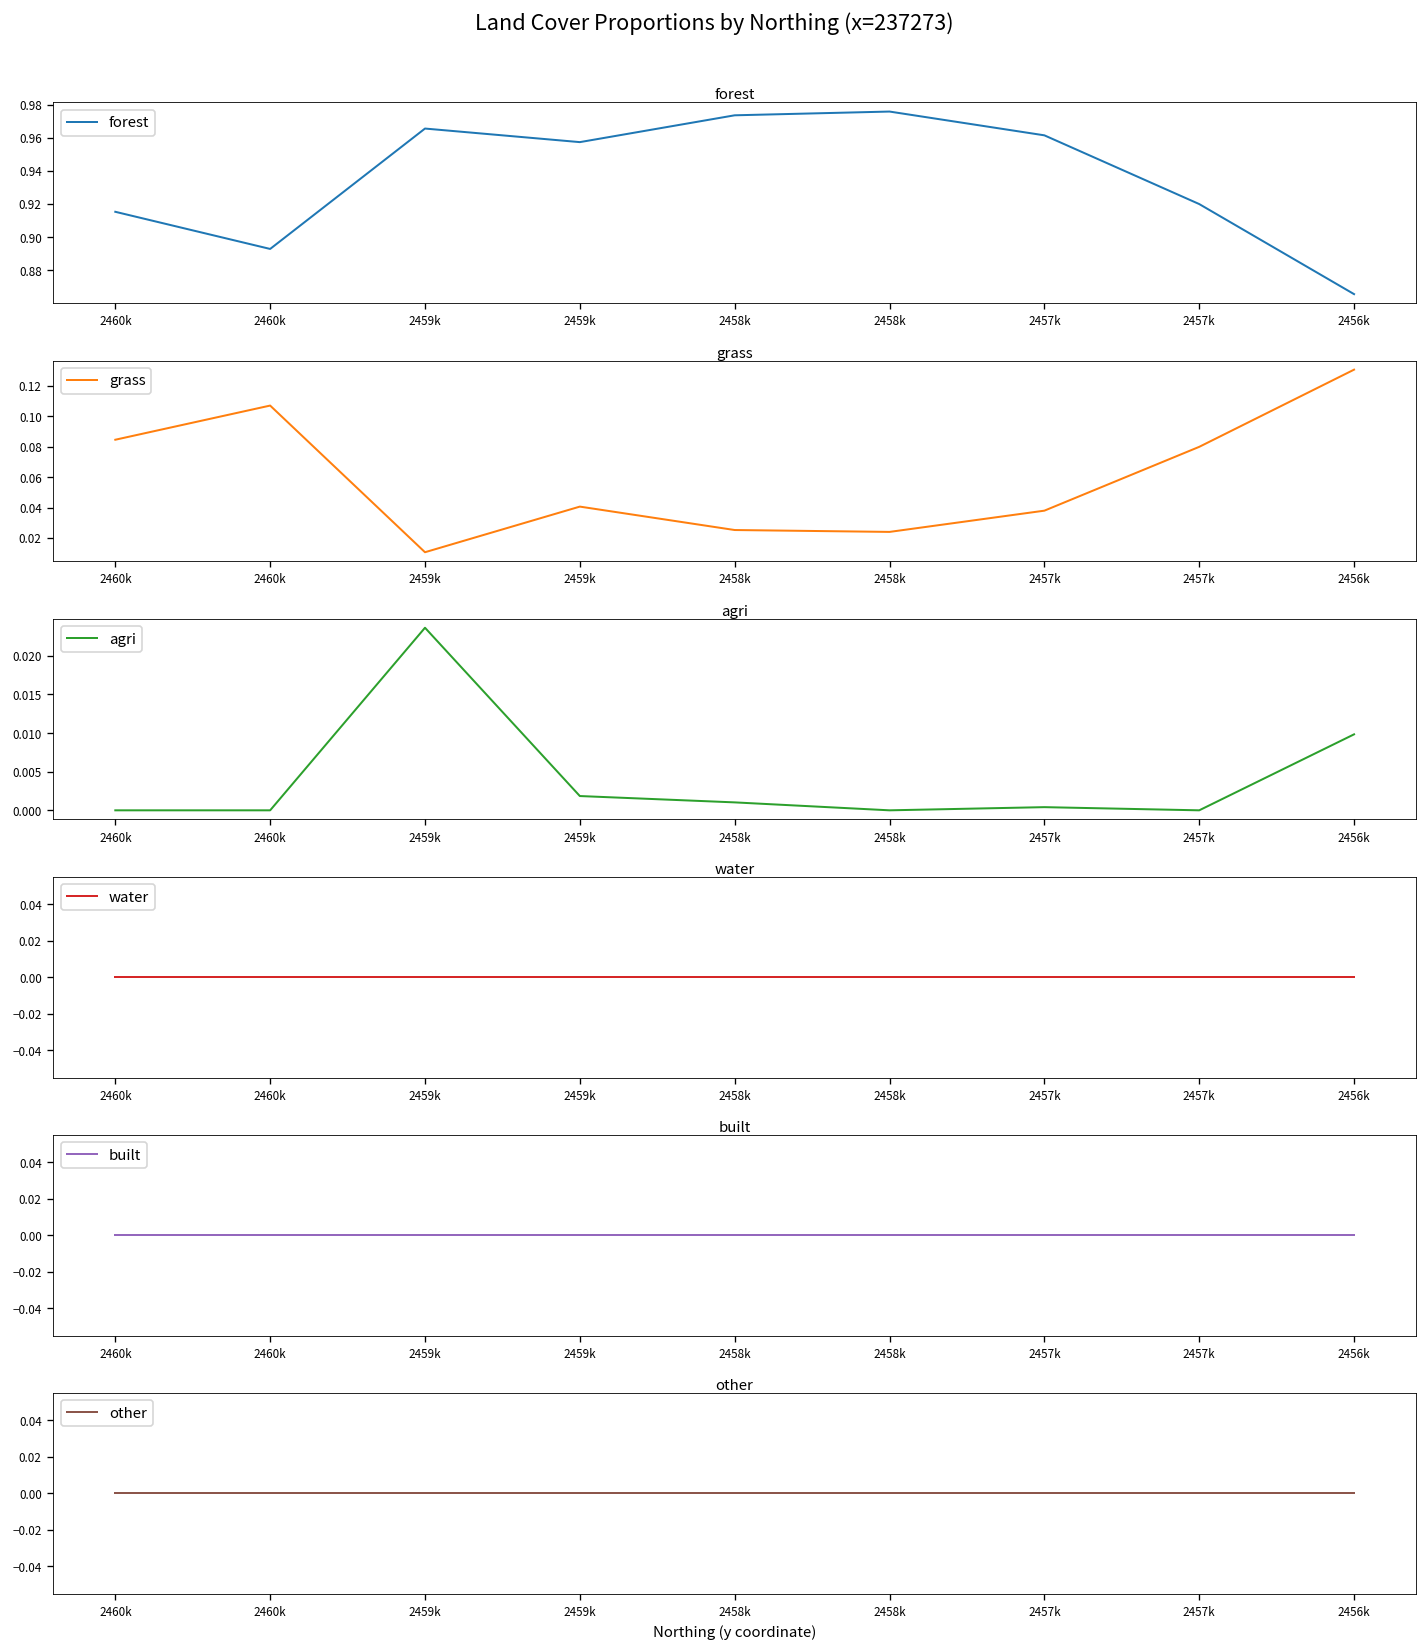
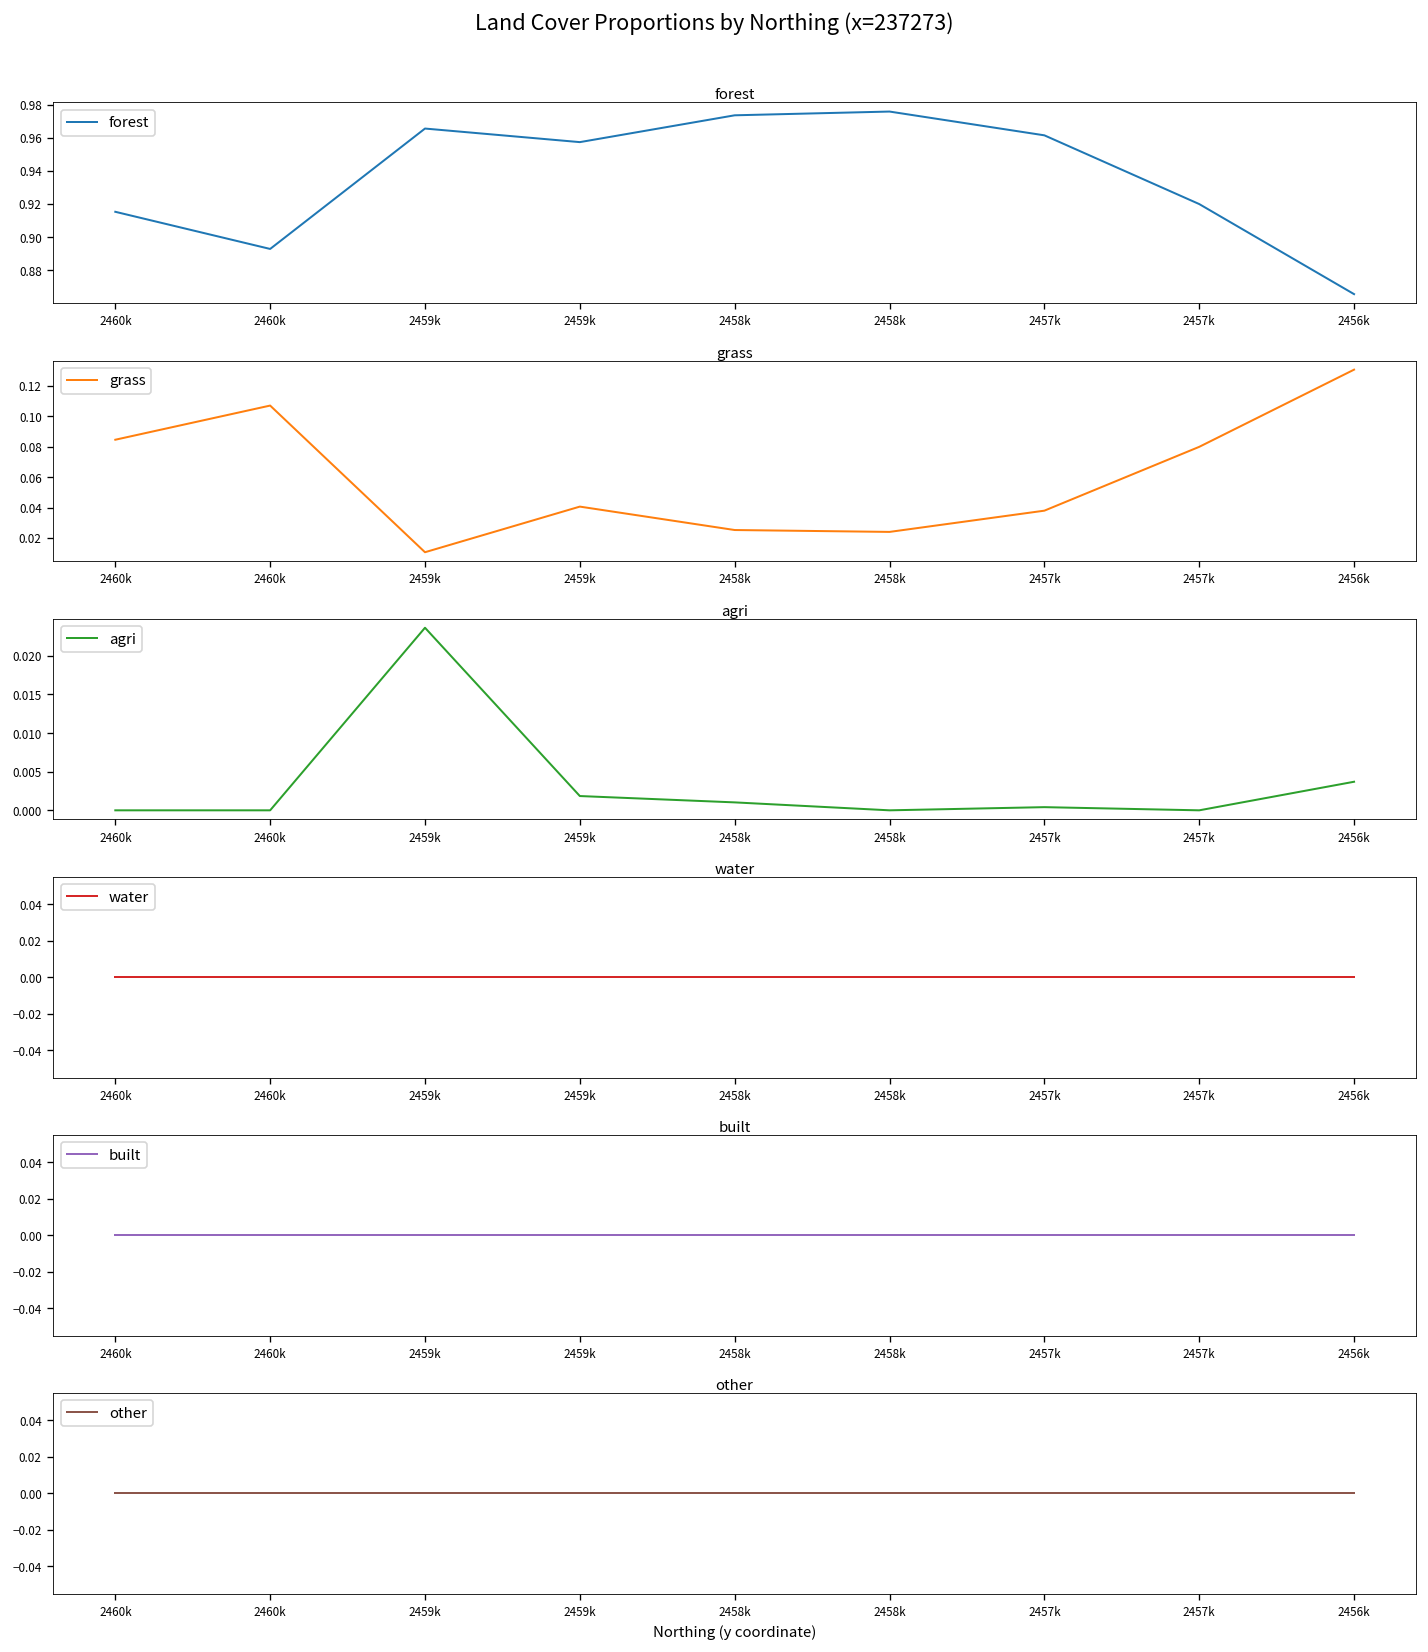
agri, 2456k: 0.010 -> 0.004
